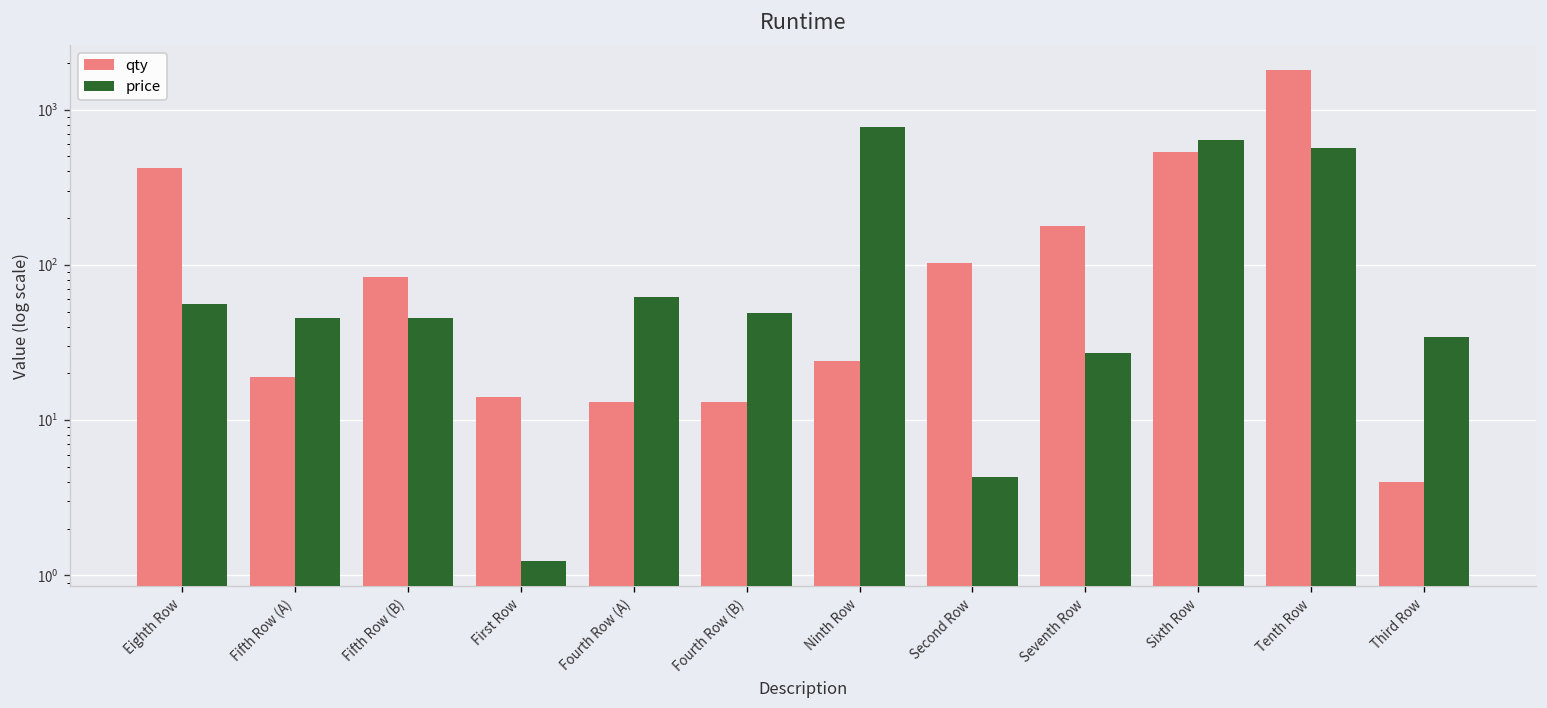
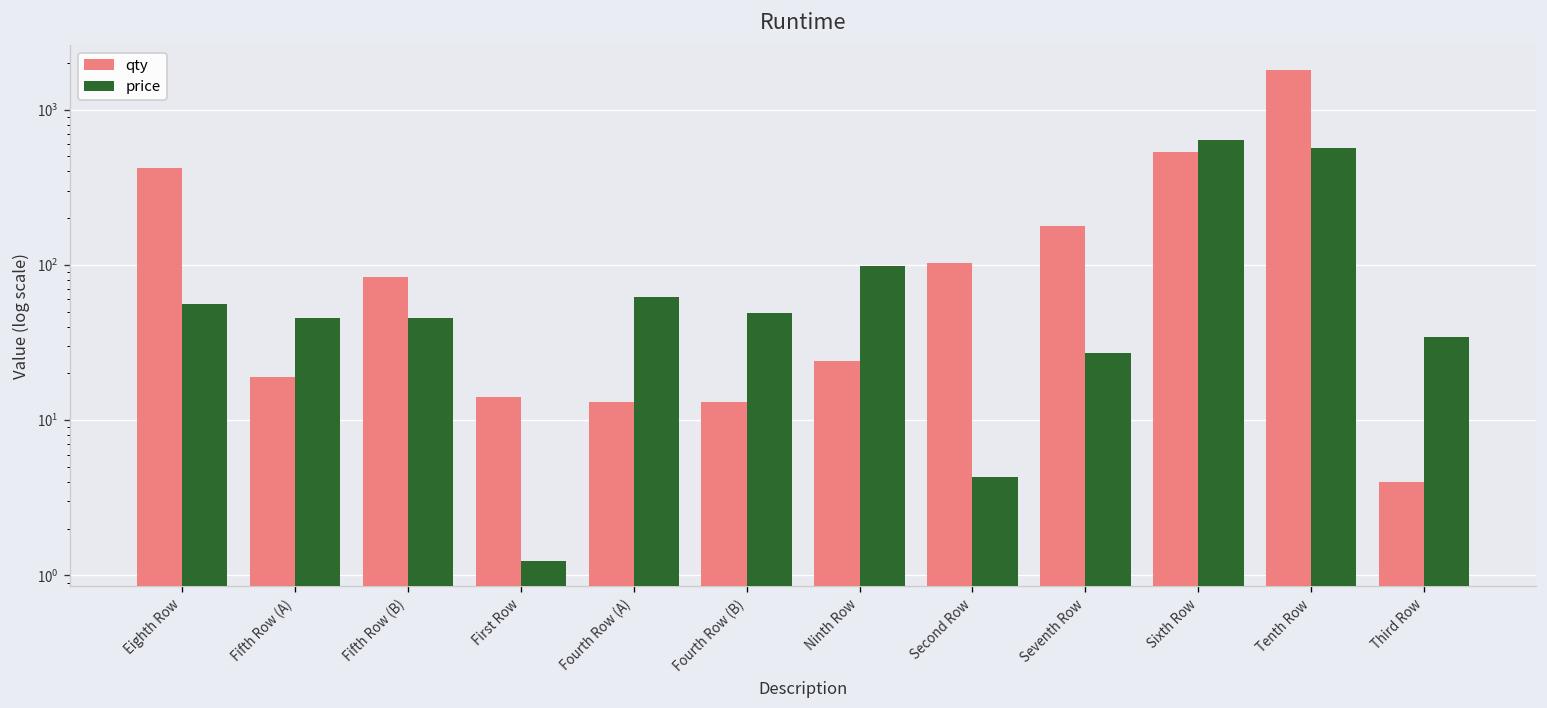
price, Ninth Row: 800 -> 100
